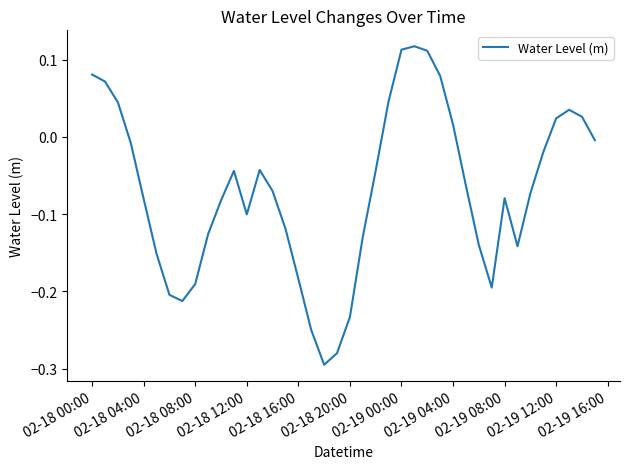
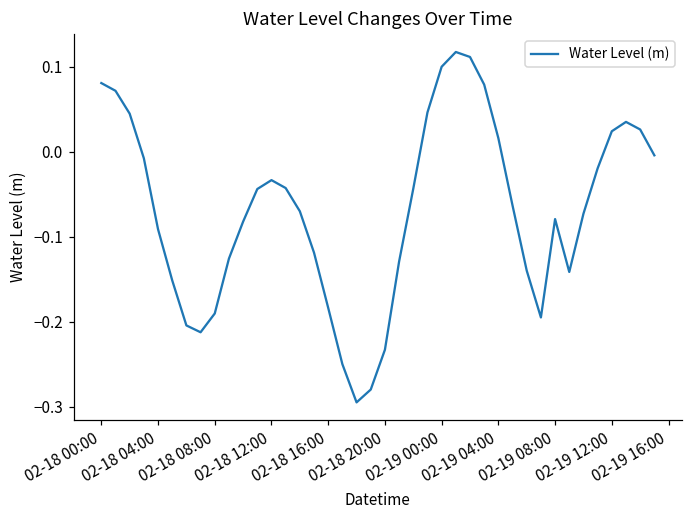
02-18 04:00: -0.08 -> -0.09
02-18 12:00: -0.10 -> -0.03
02-19 00:00: 0.11 -> 0.10
